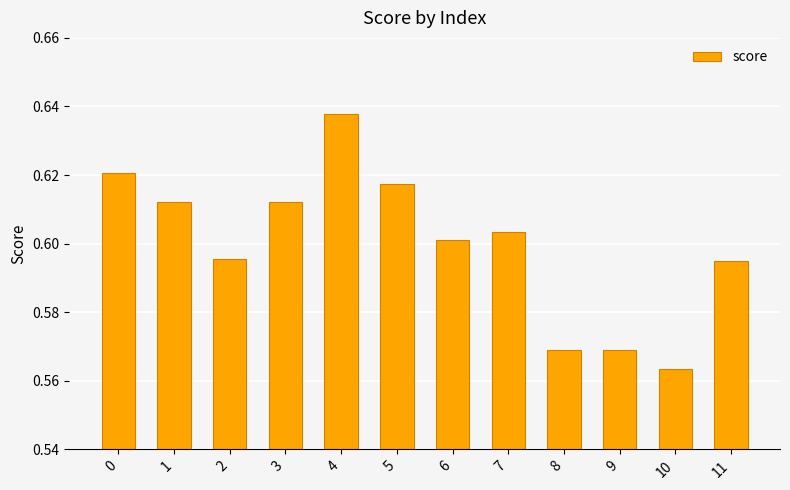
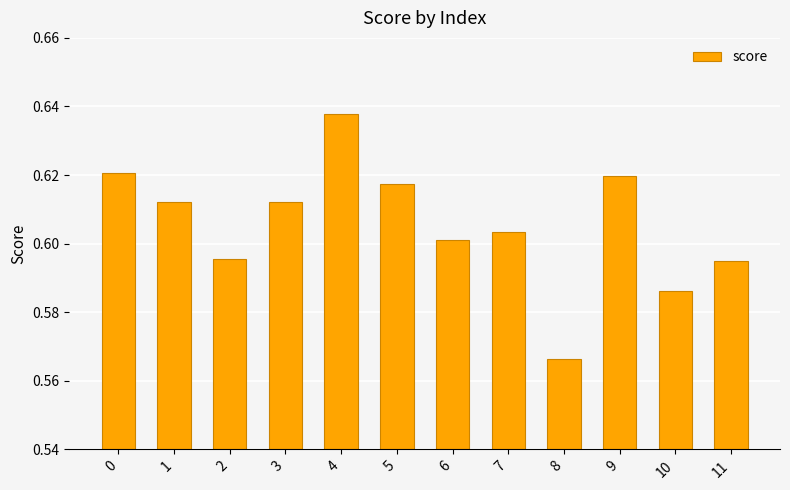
8: 0.569 -> 0.566
9: 0.569 -> 0.620
10: 0.563 -> 0.586
